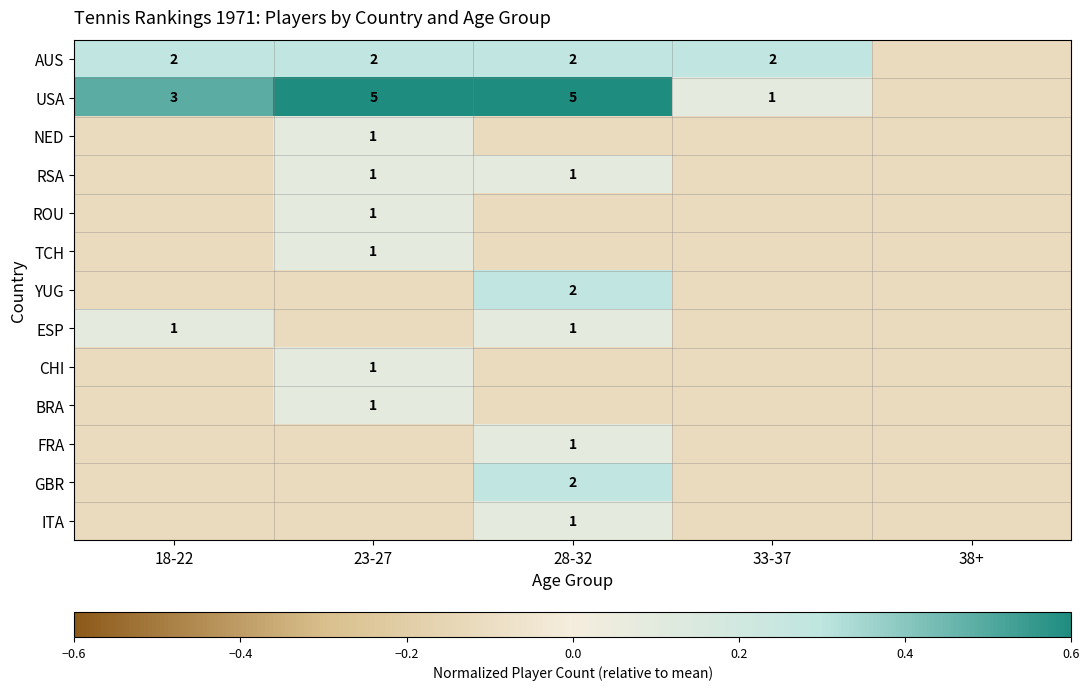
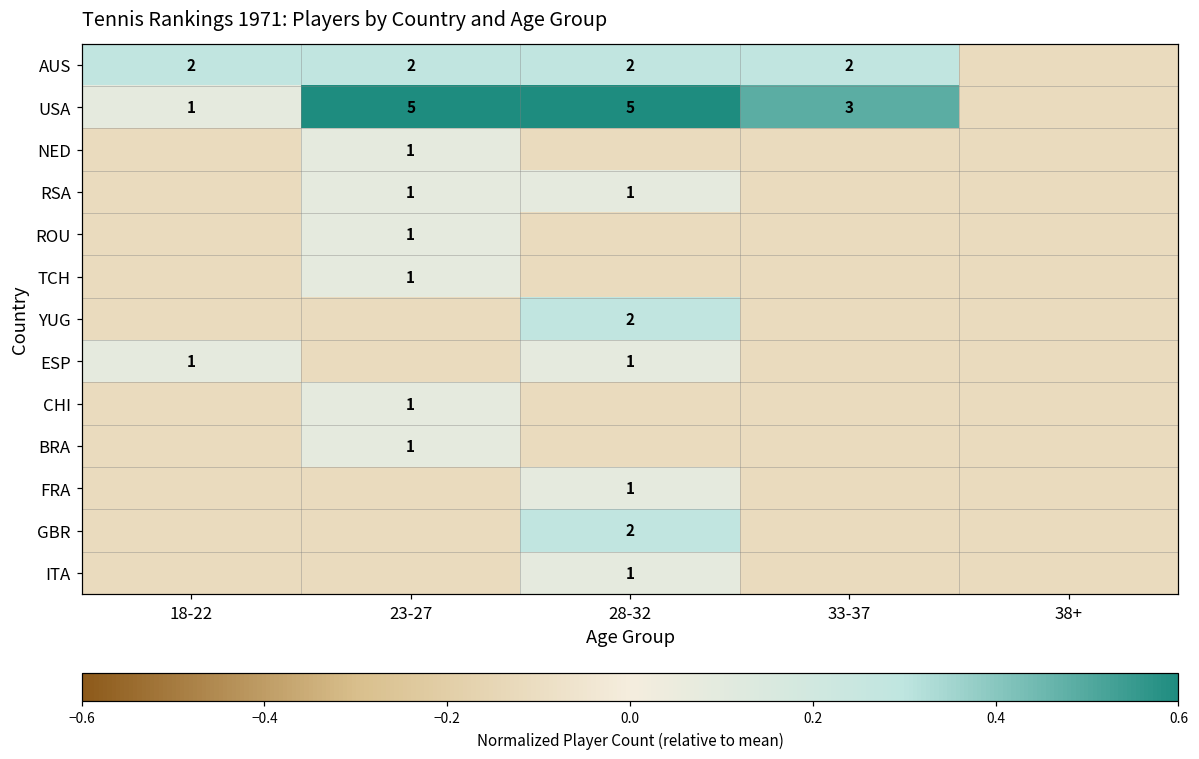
USA, 18-22: 3 -> 1
USA, 33-37: 1 -> 3
